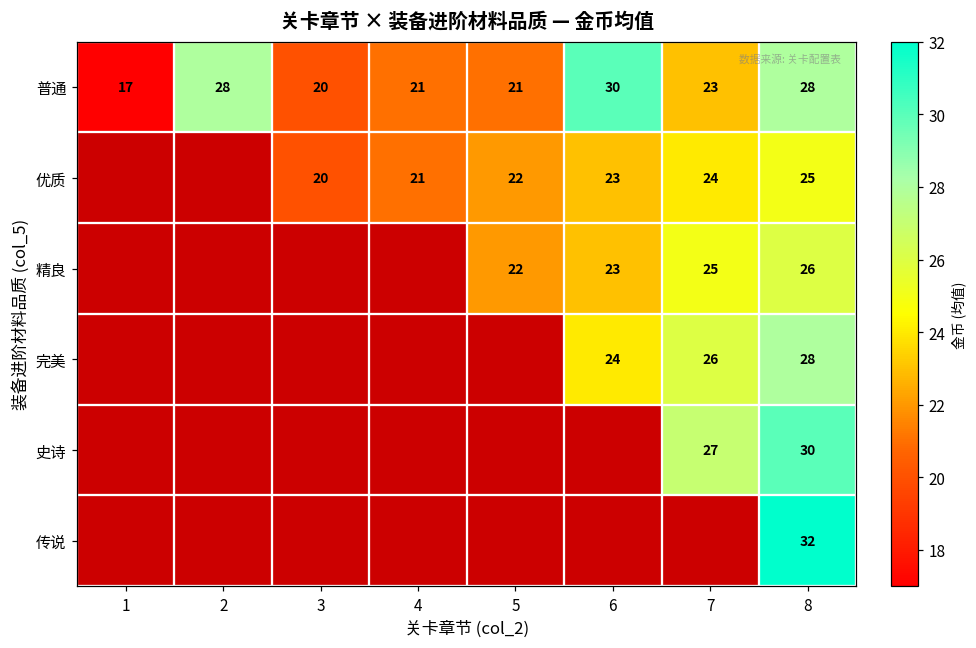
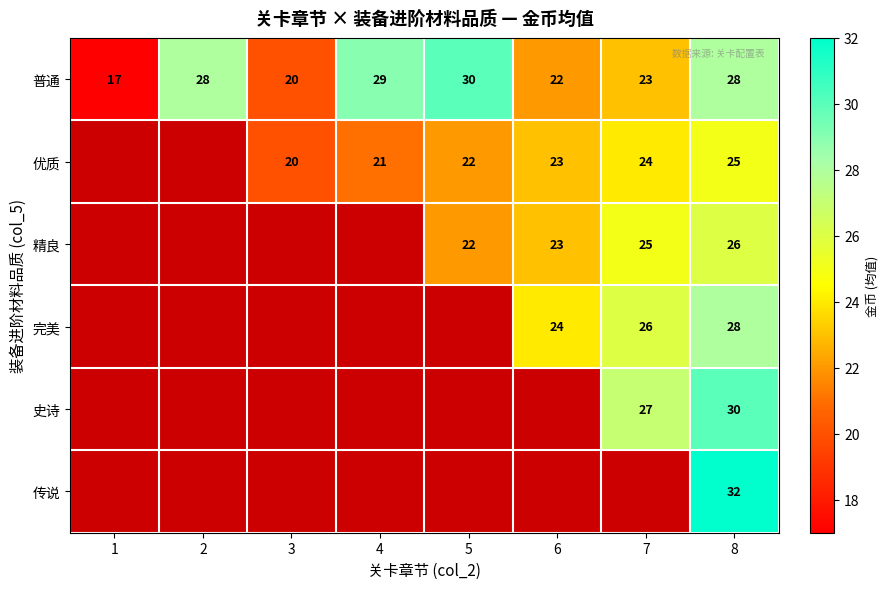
普通, 4: 21 -> 29
普通, 5: 21 -> 30
普通, 6: 30 -> 22
